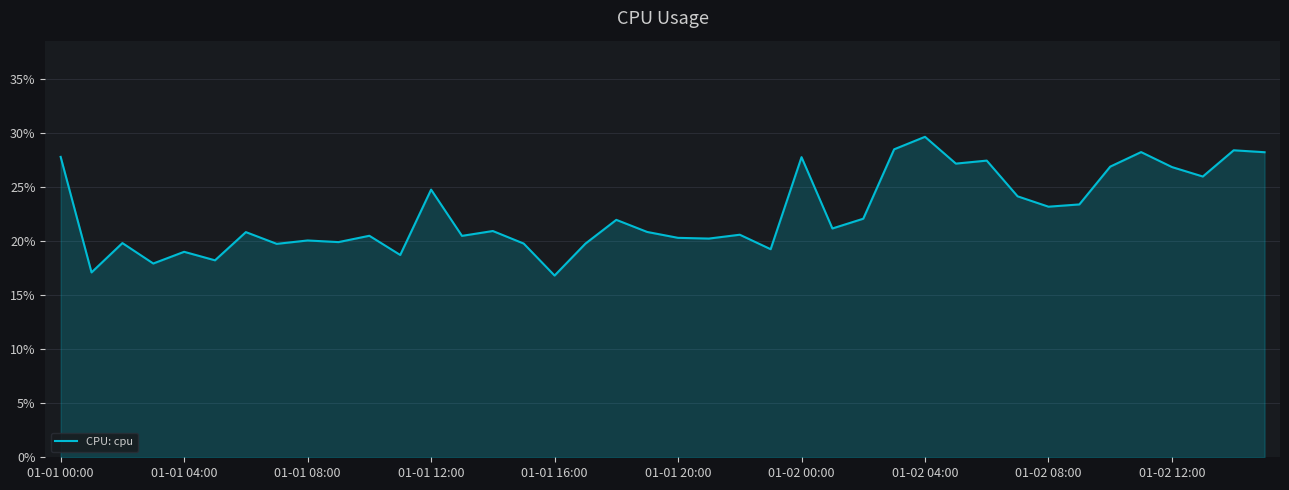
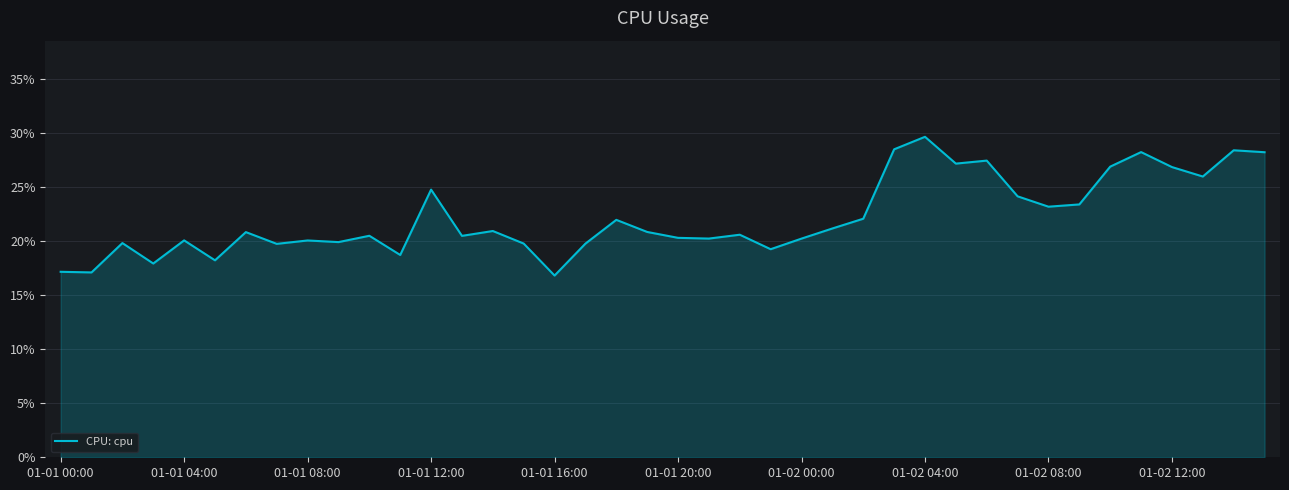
01-01 00:00: 27.8% -> 17.2%
01-01 04:00: 19.0% -> 20.1%
01-02 00:00: 27.8% -> 20.2%
